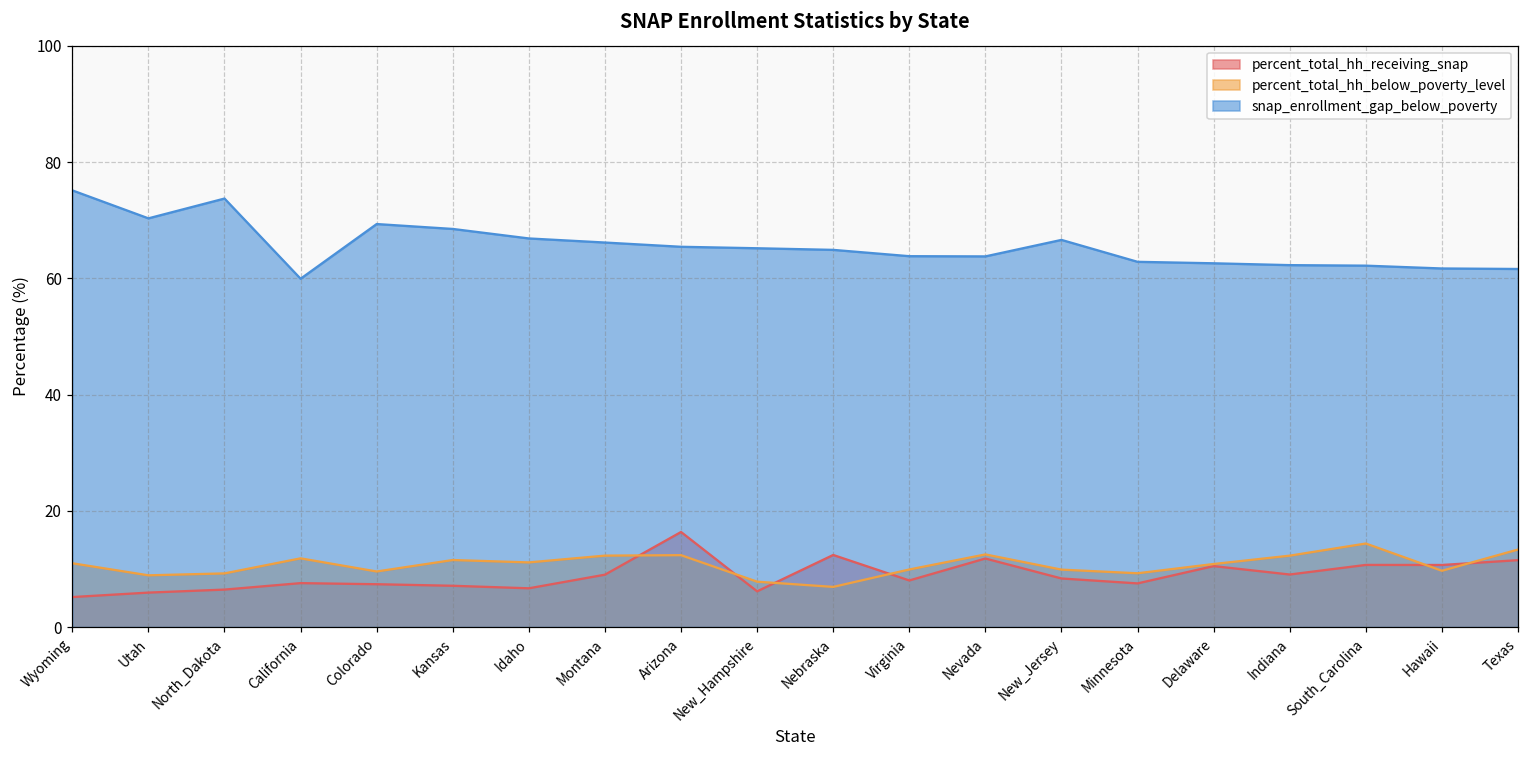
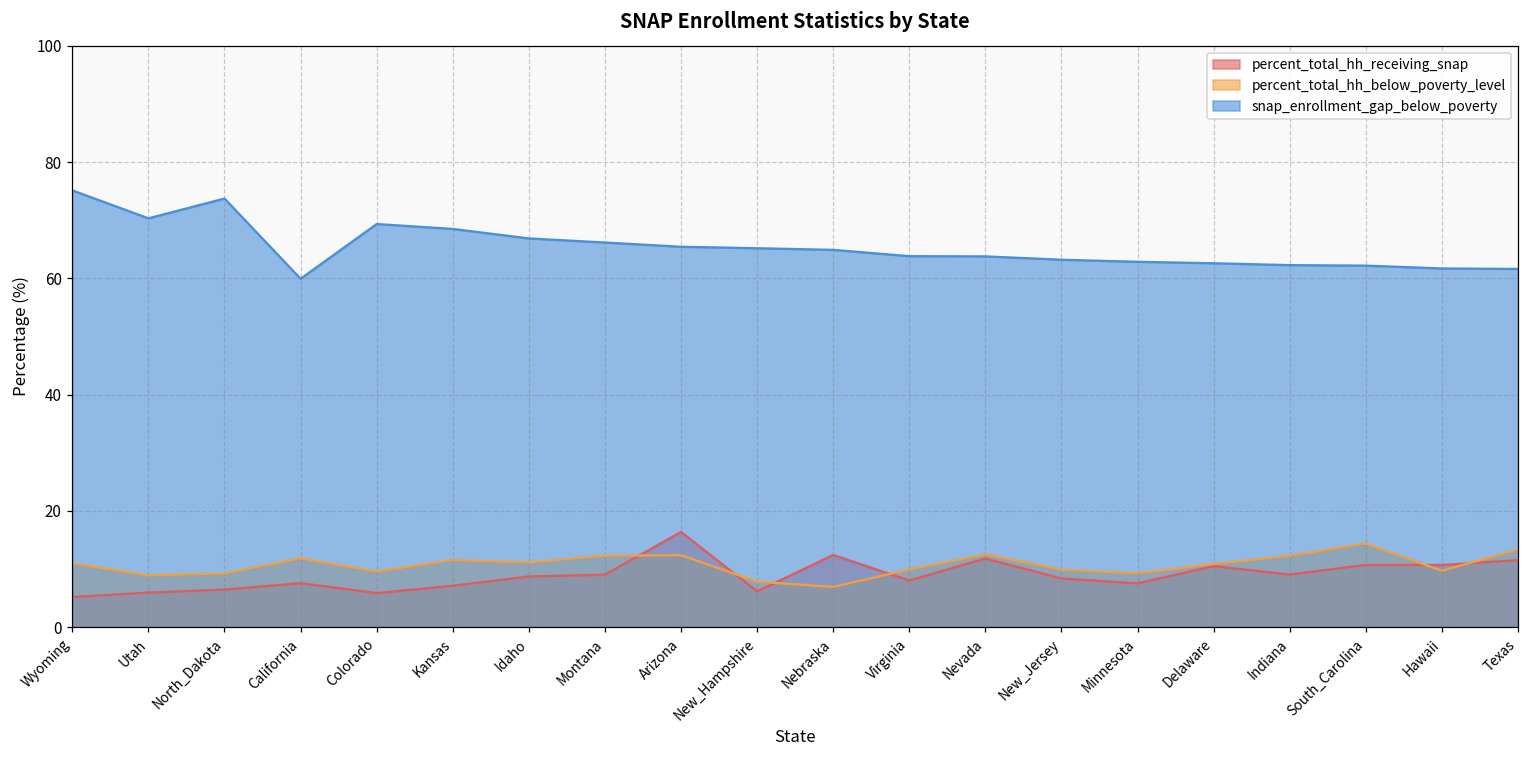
percent_total_hh_receiving_snap, Colorado: 7 -> 6
percent_total_hh_receiving_snap, Idaho: 7 -> 9
snap_enrollment_gap_below_poverty, New_Jersey: 67 -> 63
